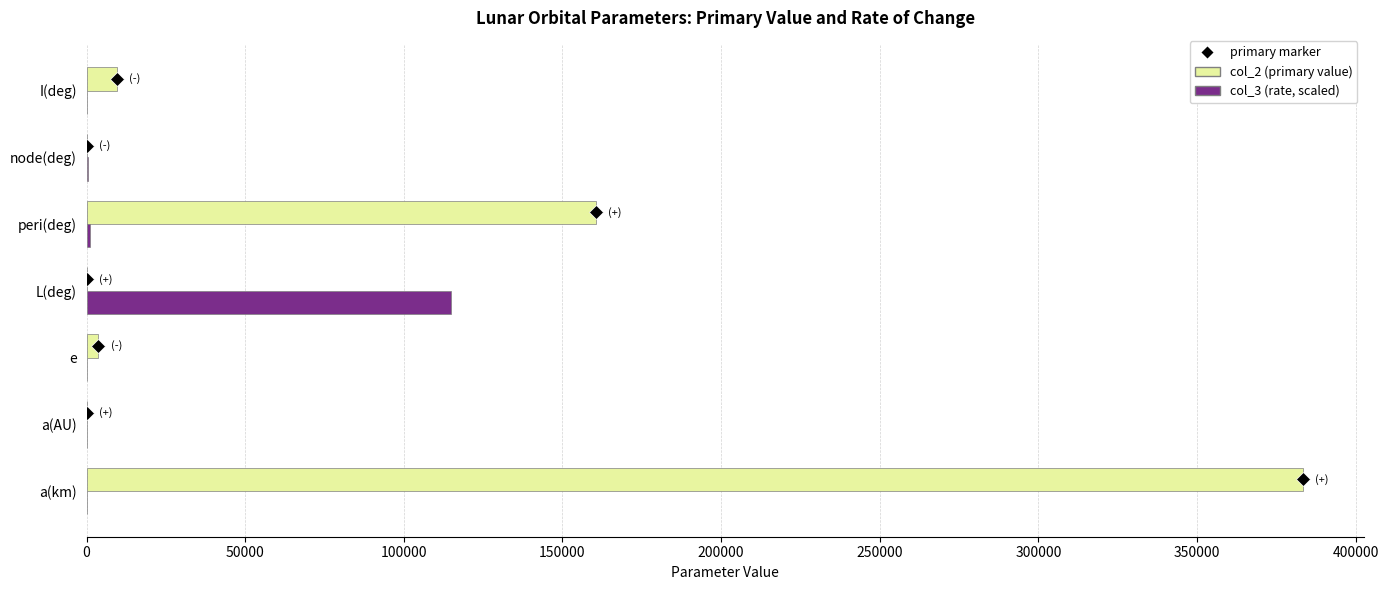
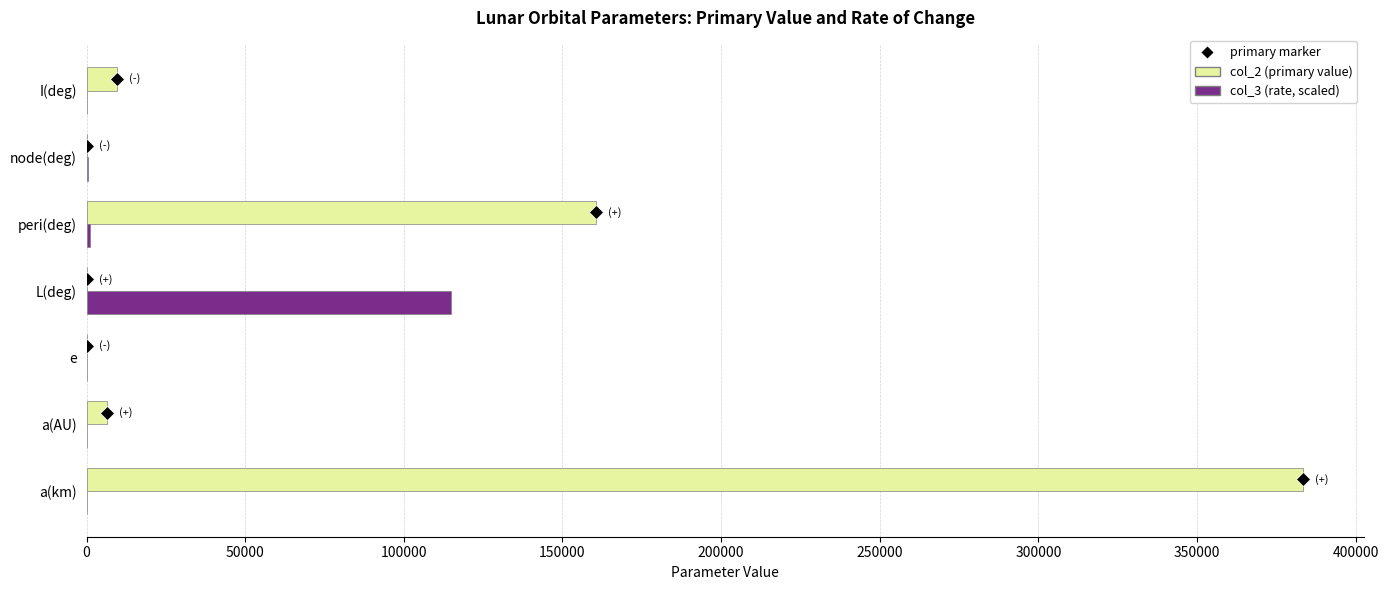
col_2 (primary value), e: 4000 -> 0
col_2 (primary value), a(AU): 0 -> 6000
